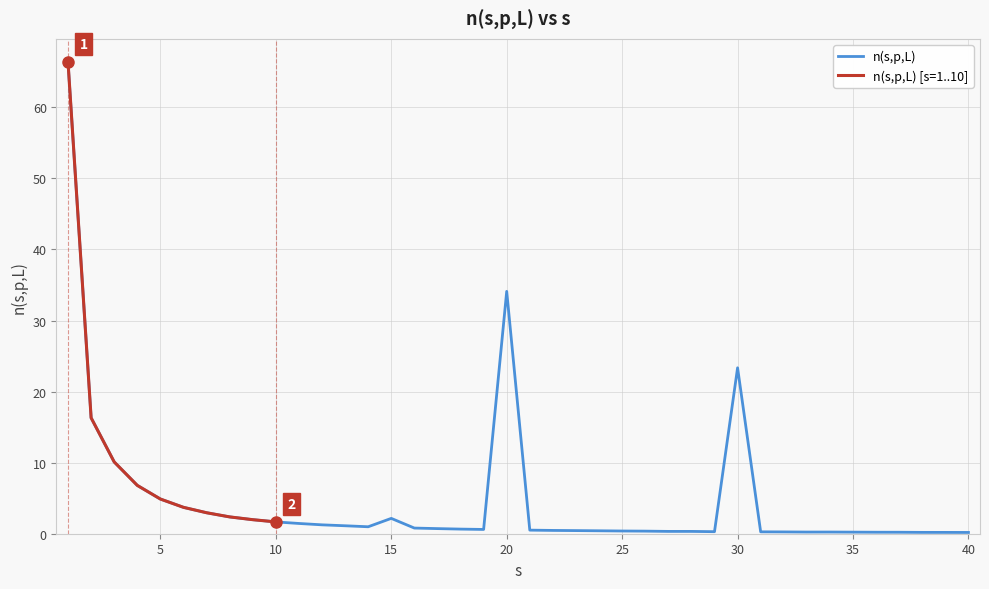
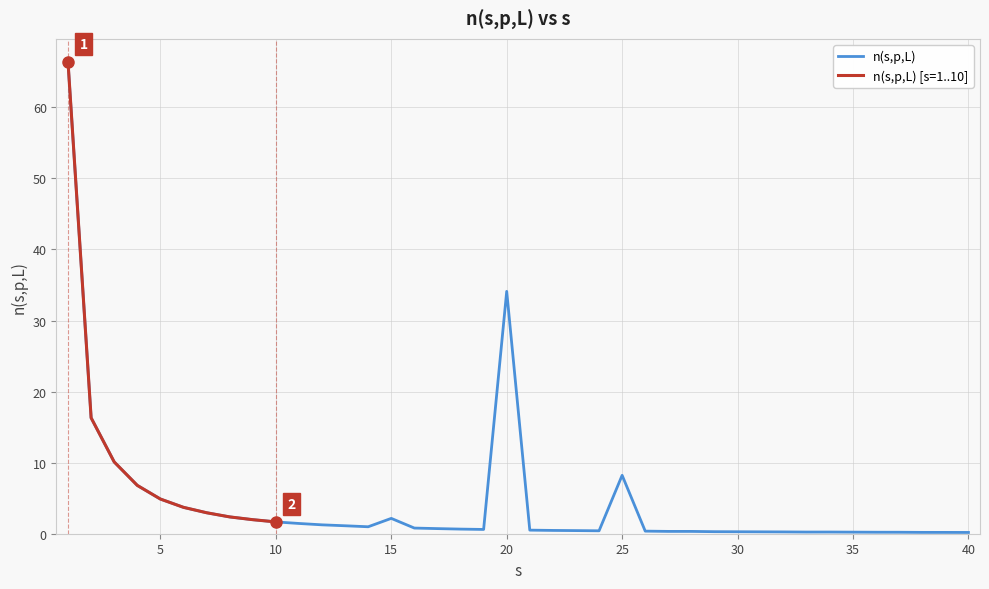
n(s,p,L), 25: 0 -> 8
n(s,p,L), 30: 23 -> 0
